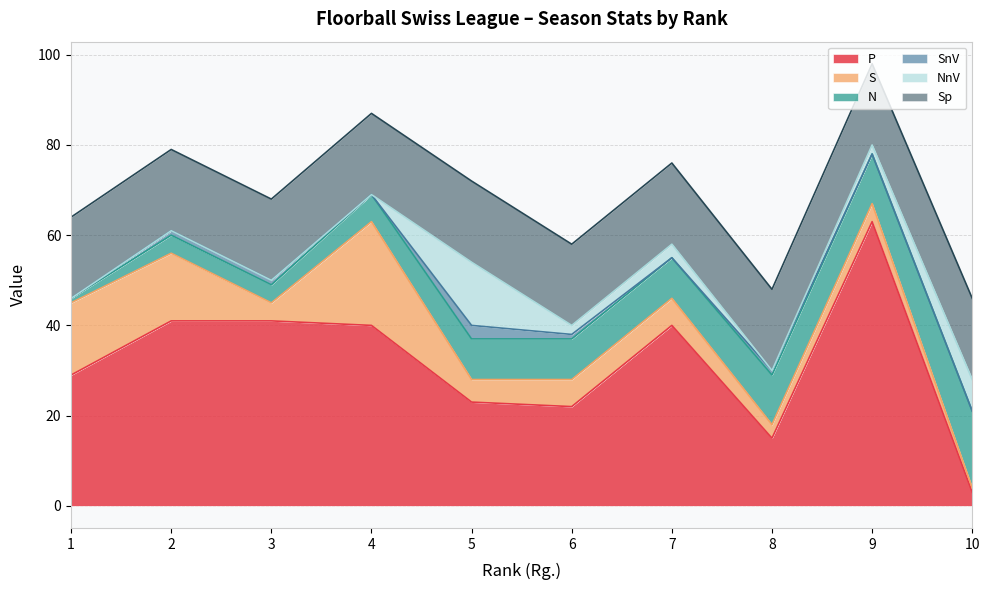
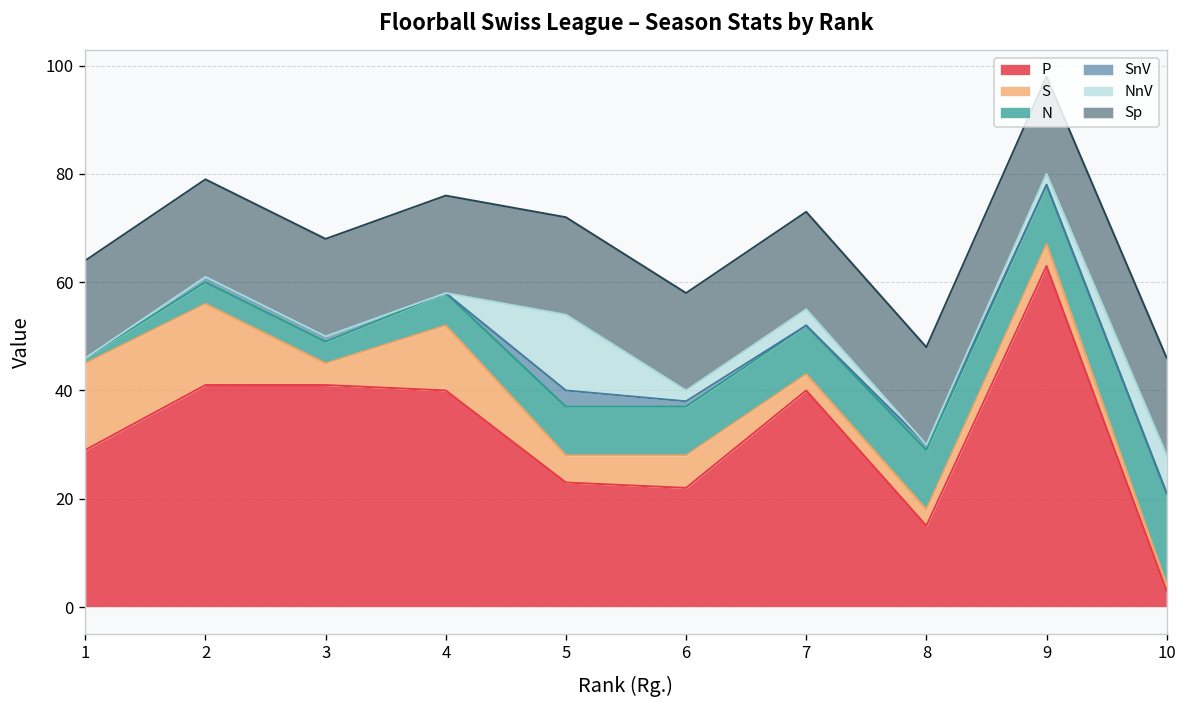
S, 4: 23 -> 12
S, 7: 6 -> 3
